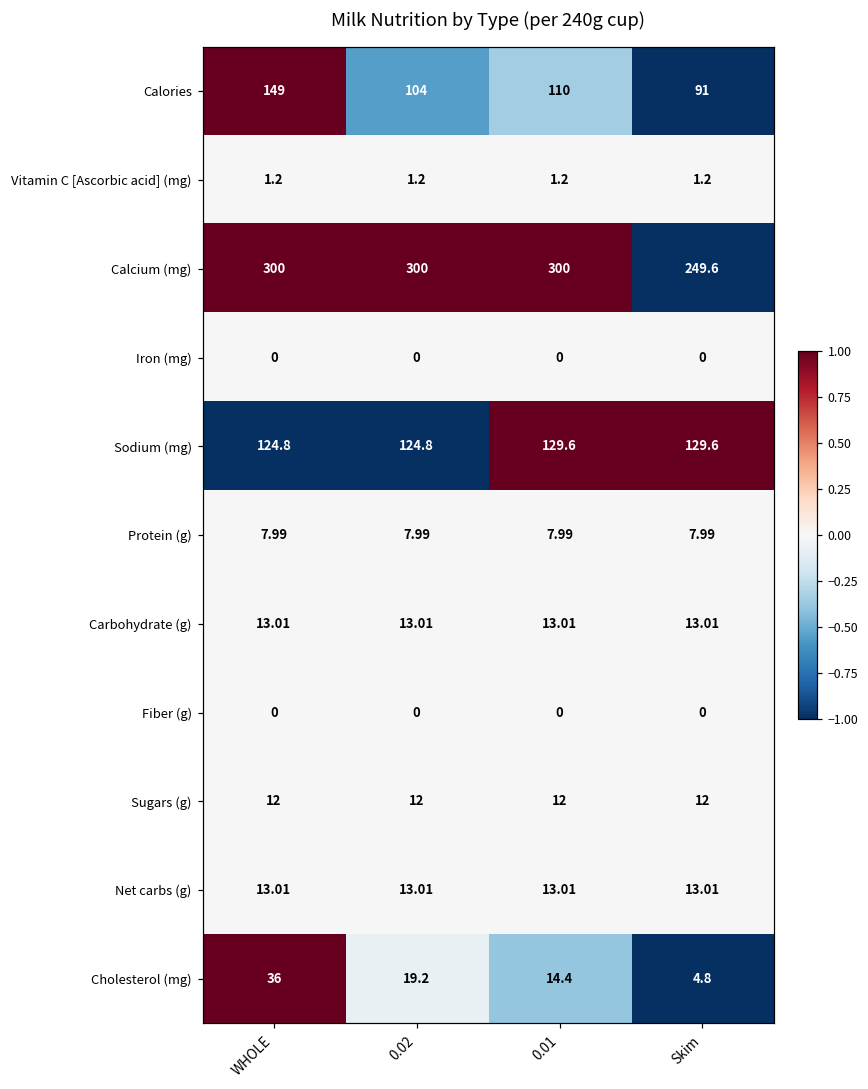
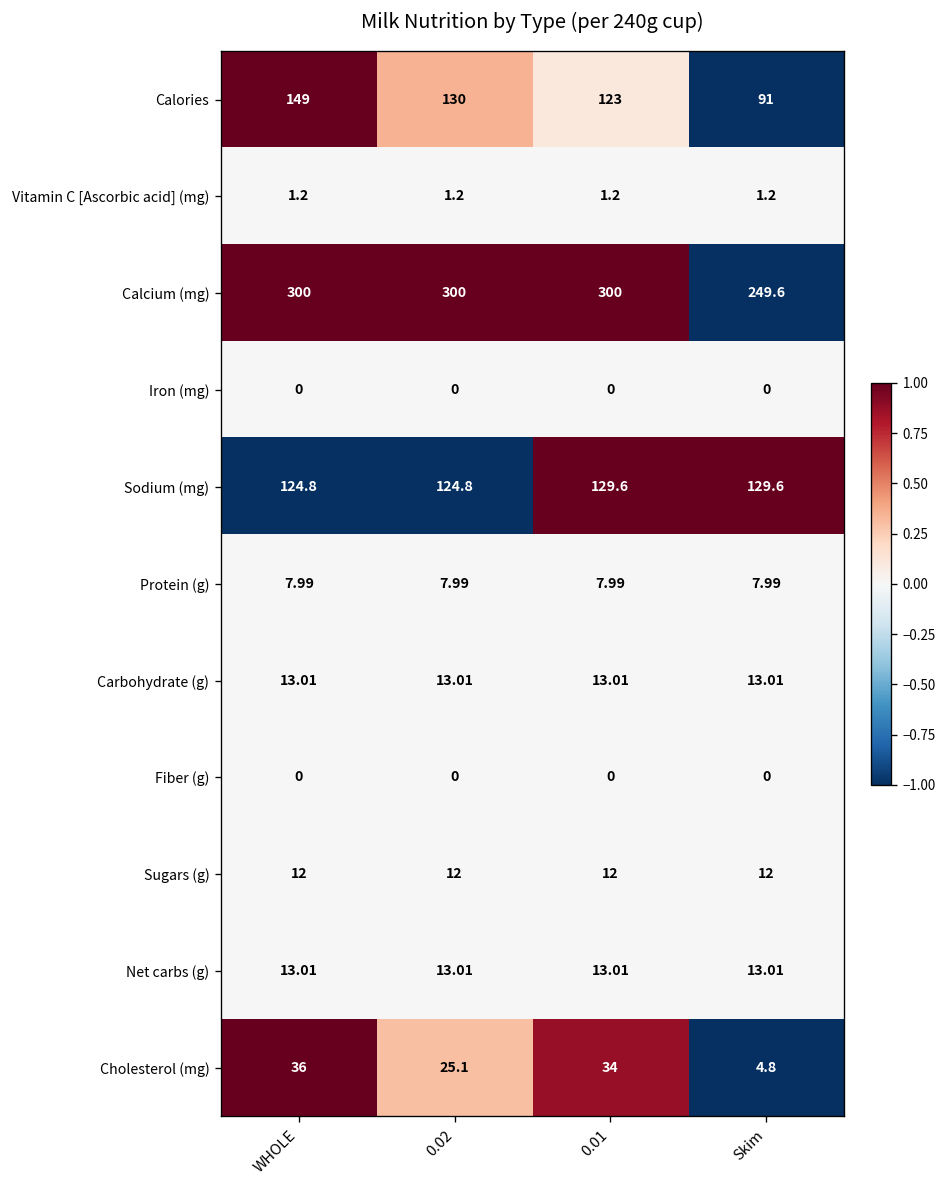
Calories, 0.02: 104 -> 130
Calories, 0.01: 110 -> 123
Cholesterol (mg), 0.02: 19.2 -> 25.1
Cholesterol (mg), 0.01: 14.4 -> 34
